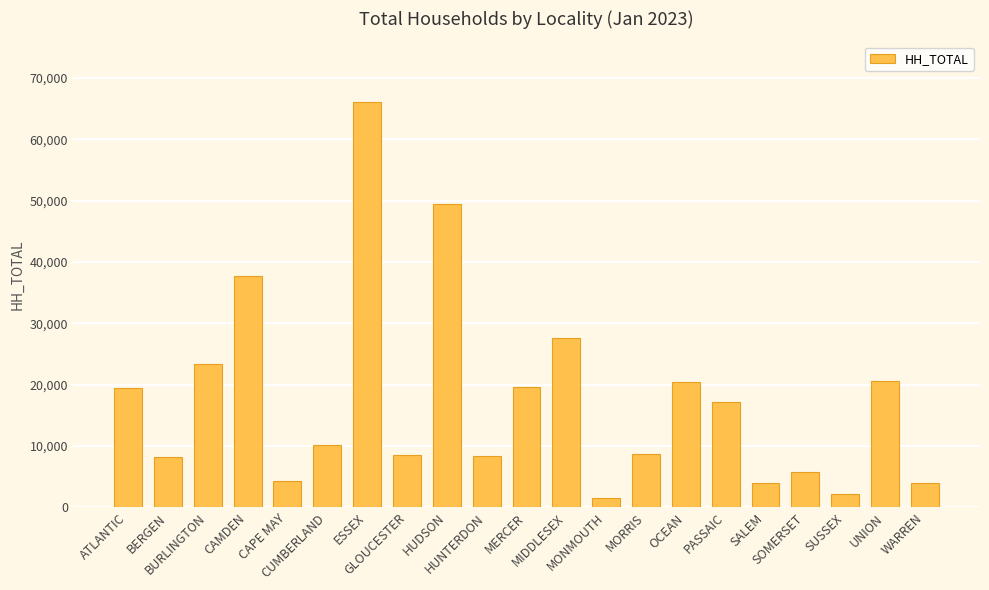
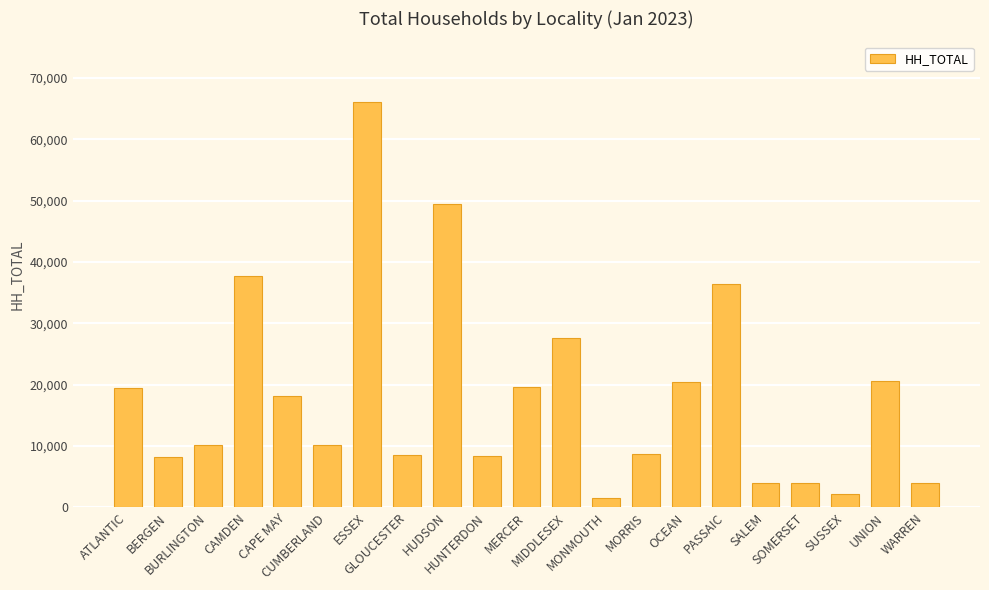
BURLINGTON: 23,000 -> 10,000
CAPE MAY: 4,000 -> 18,000
PASSAIC: 17,000 -> 36,000
SOMERSET: 6,000 -> 4,000
